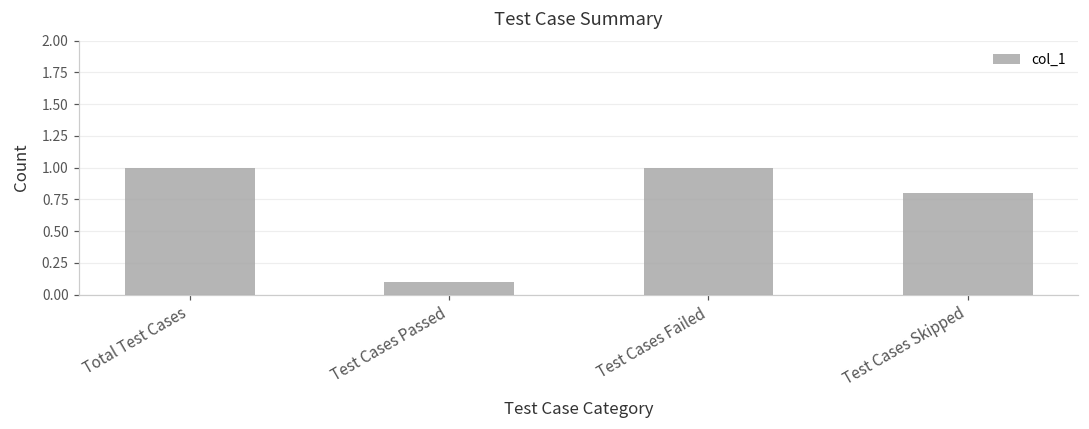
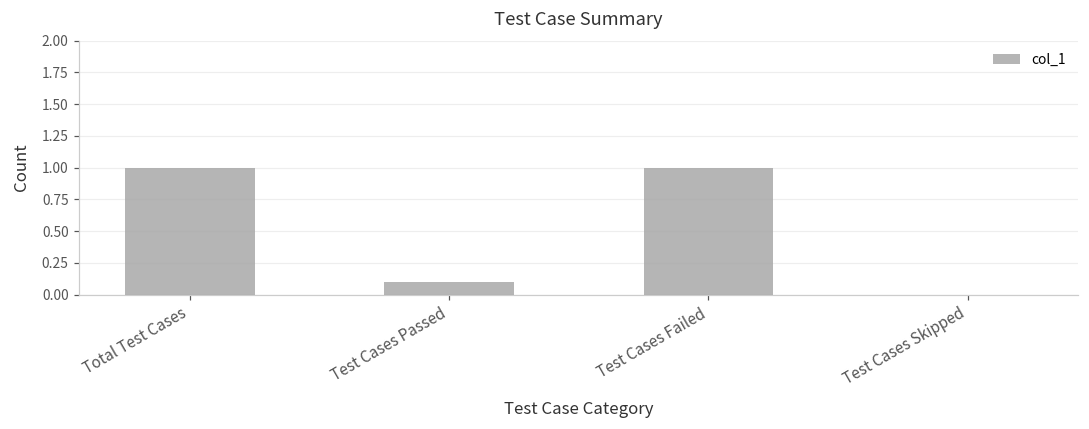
Test Cases Skipped: 0.8 -> 0.0
